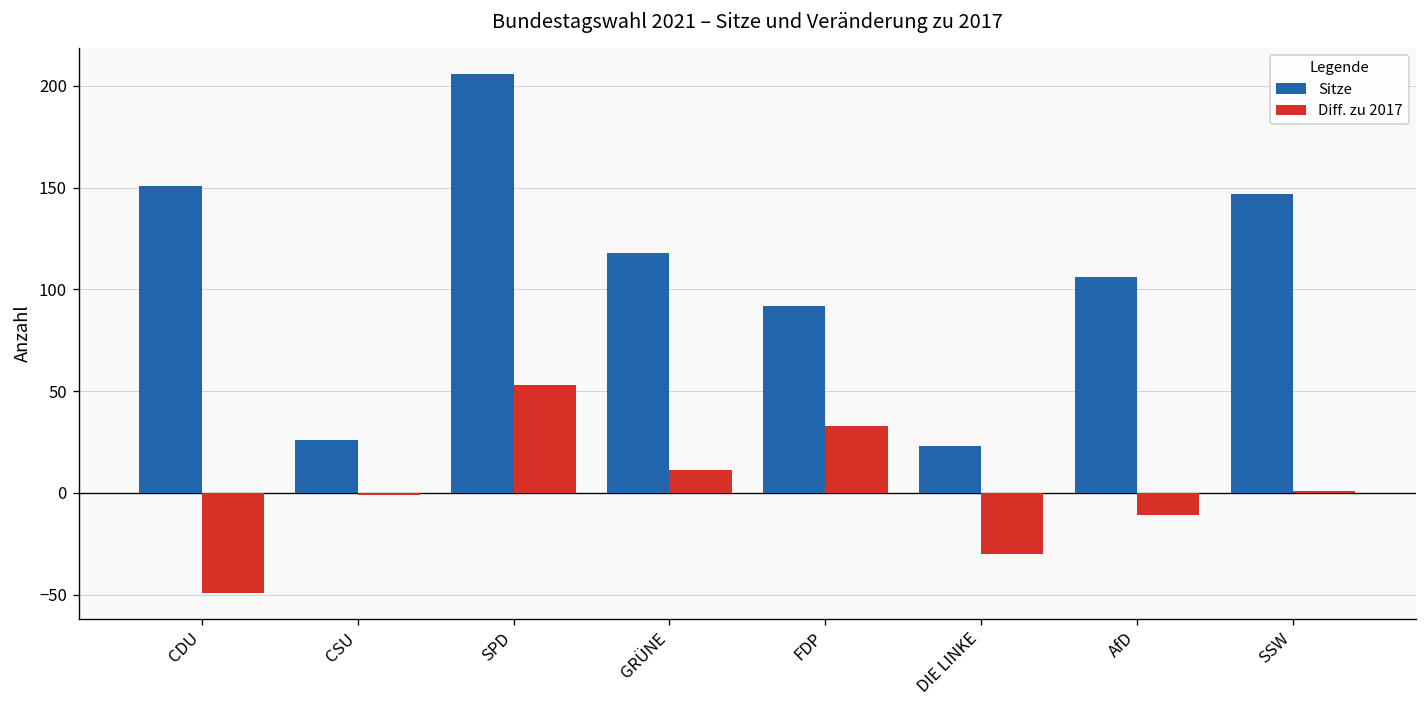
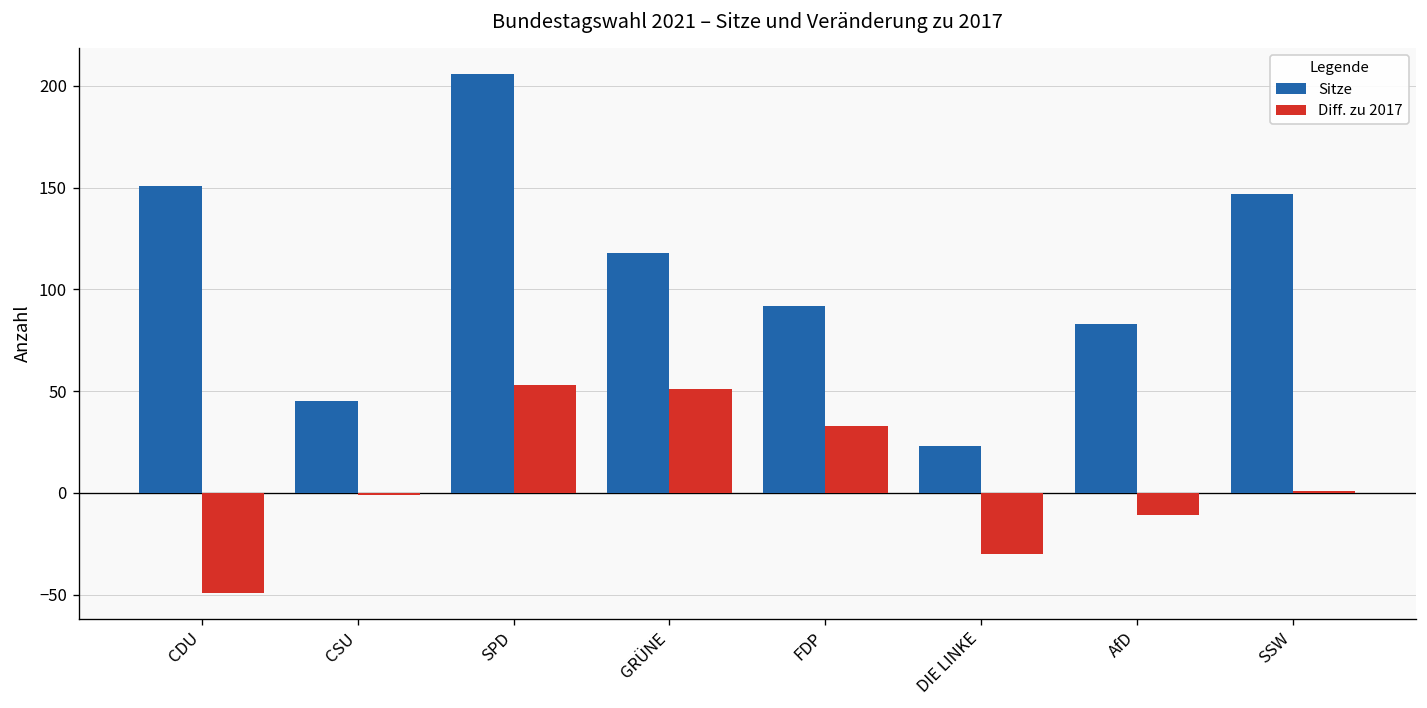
Sitze, CSU: 26 -> 45
Diff. zu 2017, GRÜNE: 11 -> 51
Sitze, AfD: 106 -> 83
